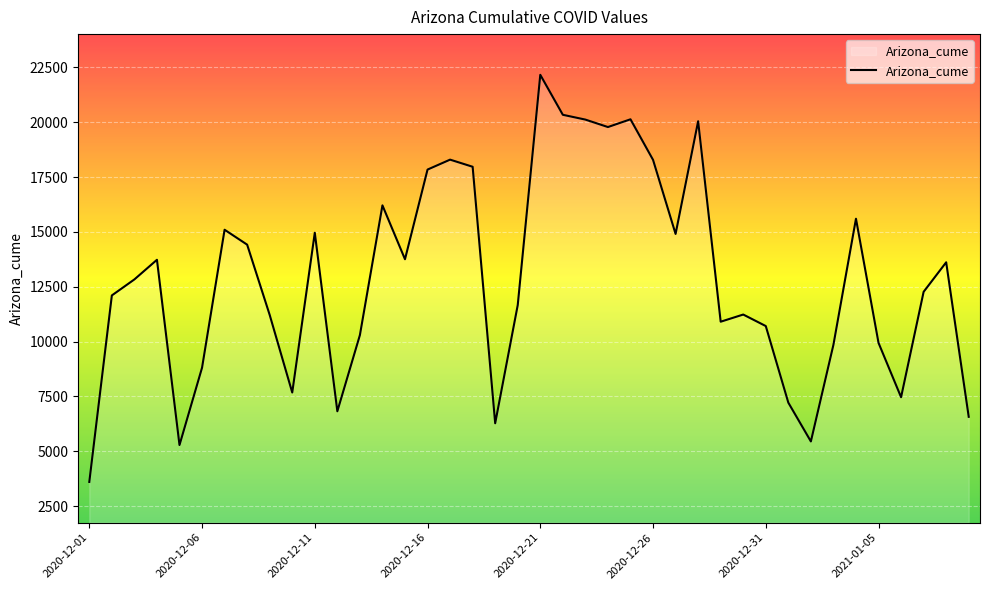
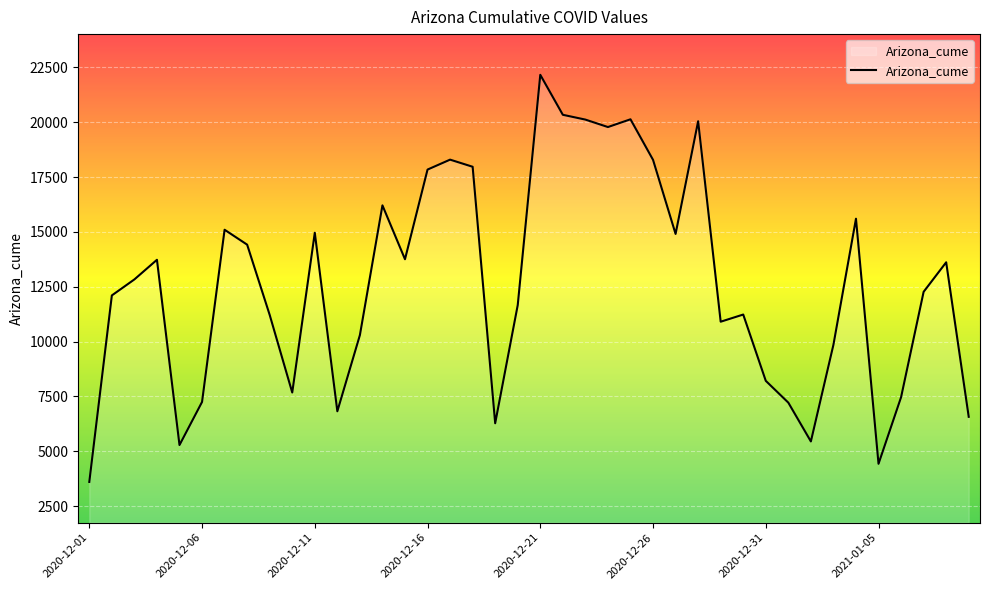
2020-12-06: 8800 -> 7200
2020-12-31: 10700 -> 8200
2021-01-05: 9900 -> 4400
